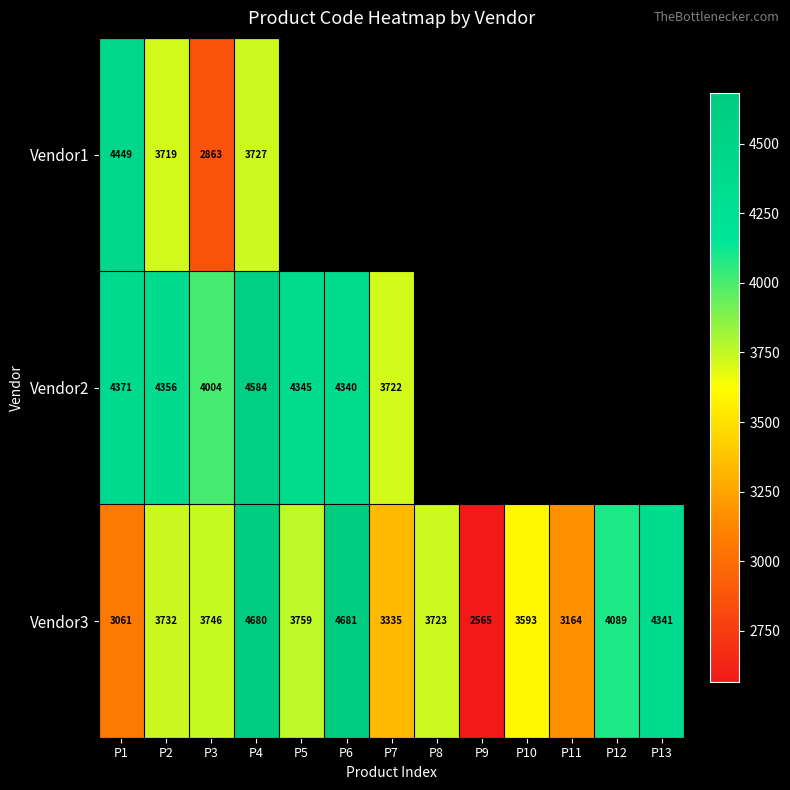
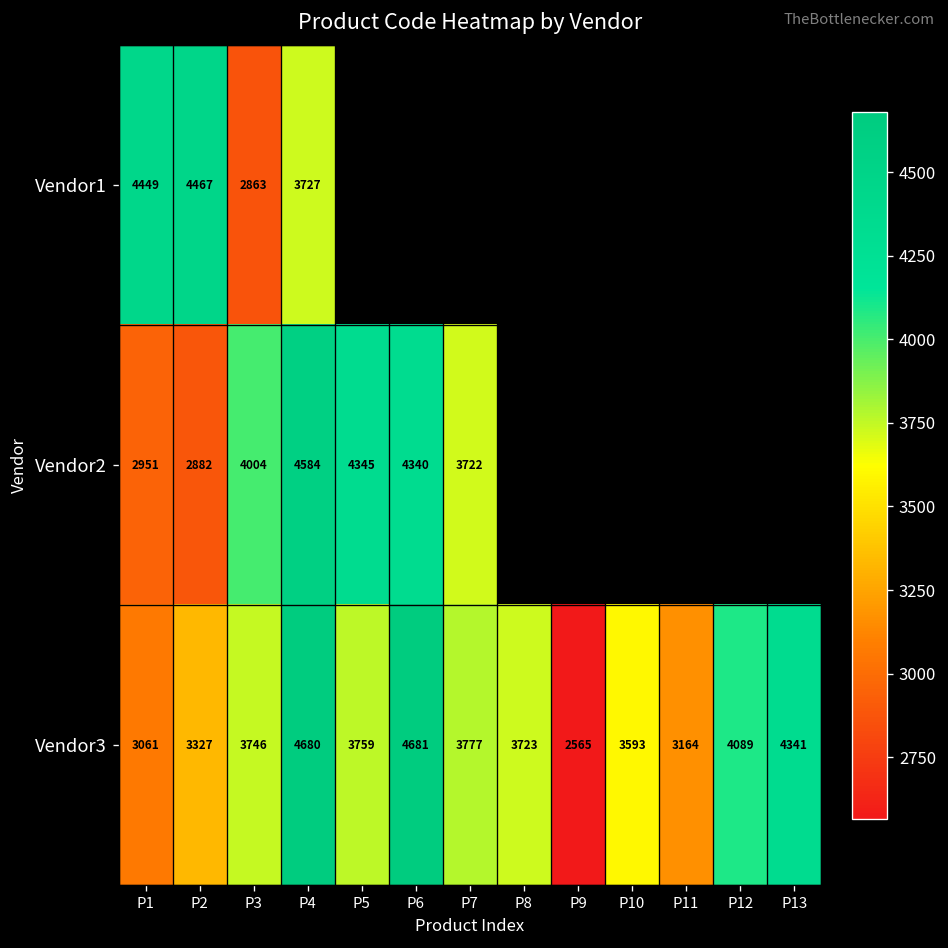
Vendor1, P2: 3719 -> 4467
Vendor2, P1: 4371 -> 2951
Vendor2, P2: 4356 -> 2882
Vendor3, P2: 3732 -> 3327
Vendor3, P7: 3335 -> 3777
